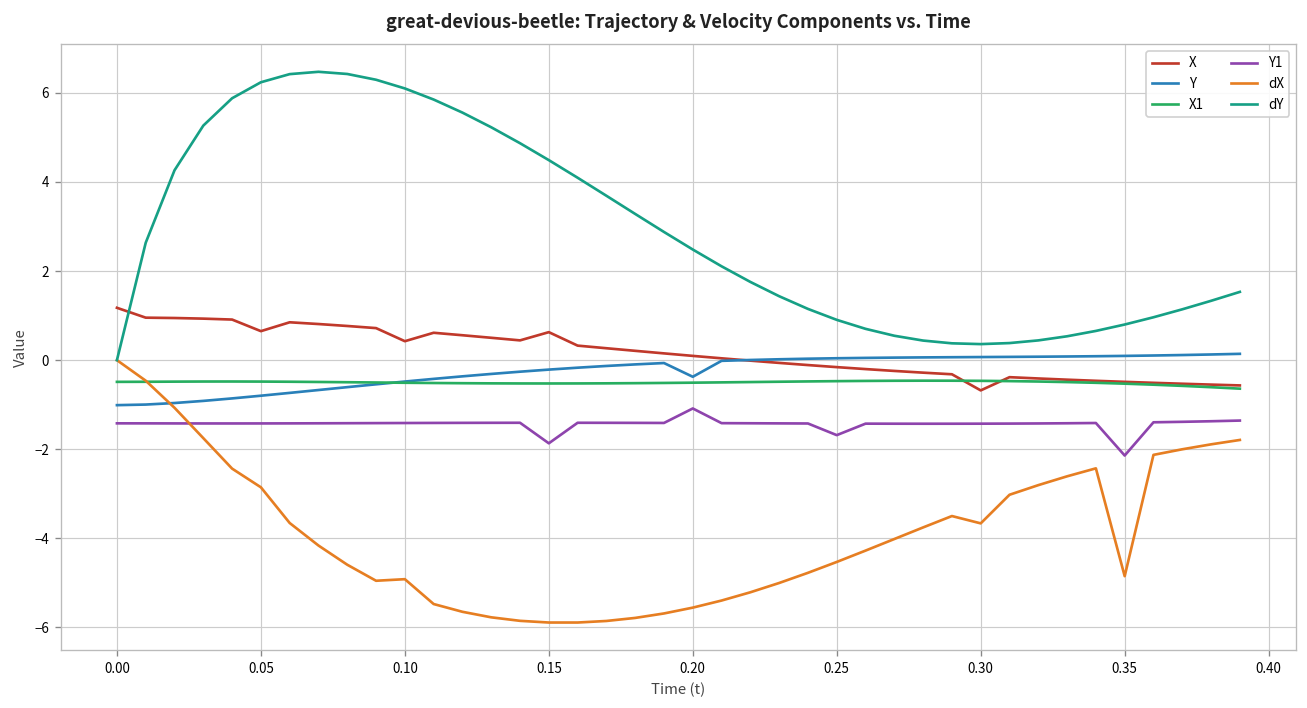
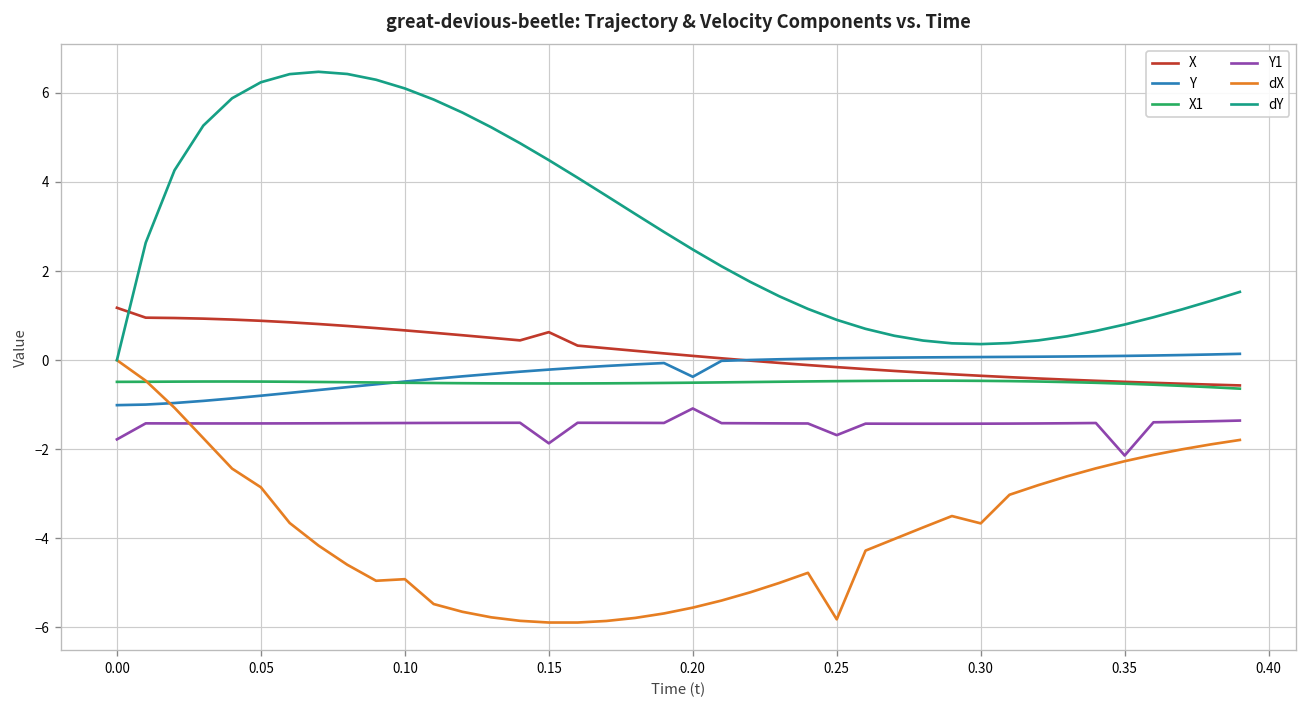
Y1, 0.00: -1.4 -> -1.8
X, 0.05: 0.7 -> 0.9
X, 0.10: 0.4 -> 0.7
dX, 0.25: -4.5 -> -5.8
X, 0.30: -0.7 -> -0.4
dX, 0.35: -4.8 -> -2.3
